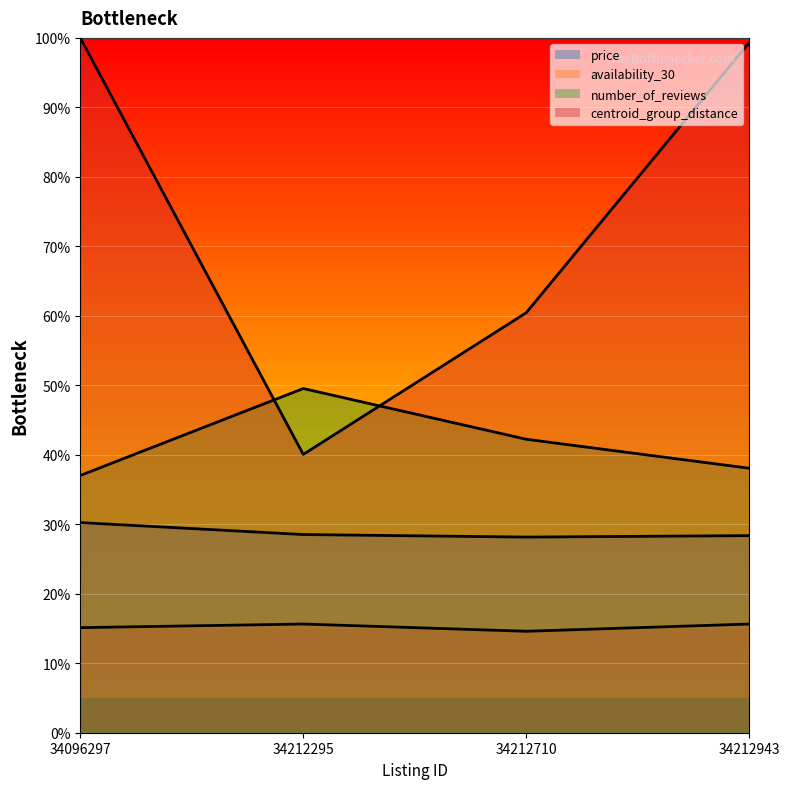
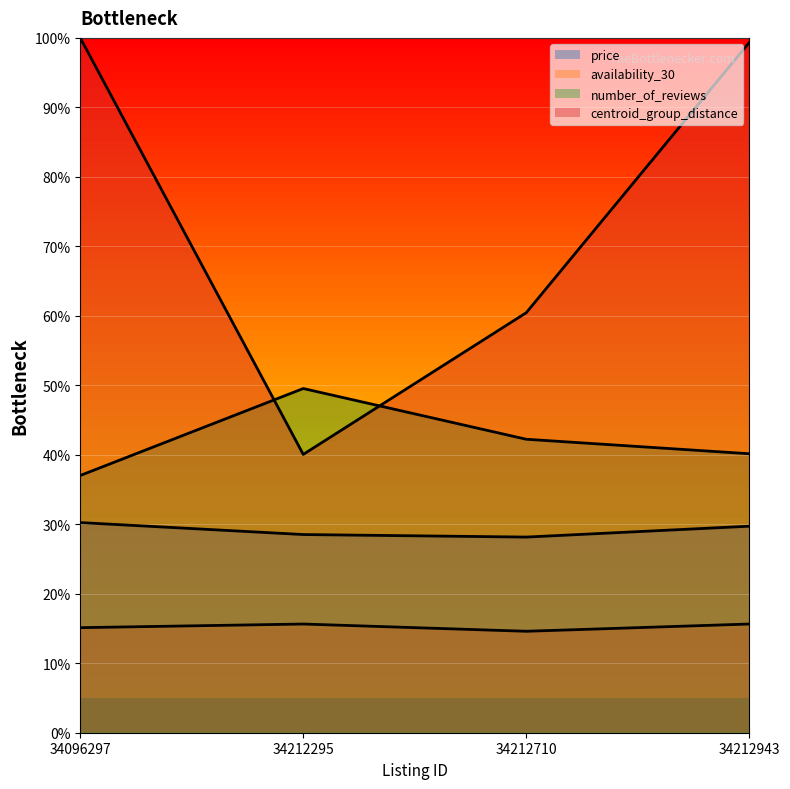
price, 34212943: 28% -> 30%
number_of_reviews, 34212943: 38% -> 40%
